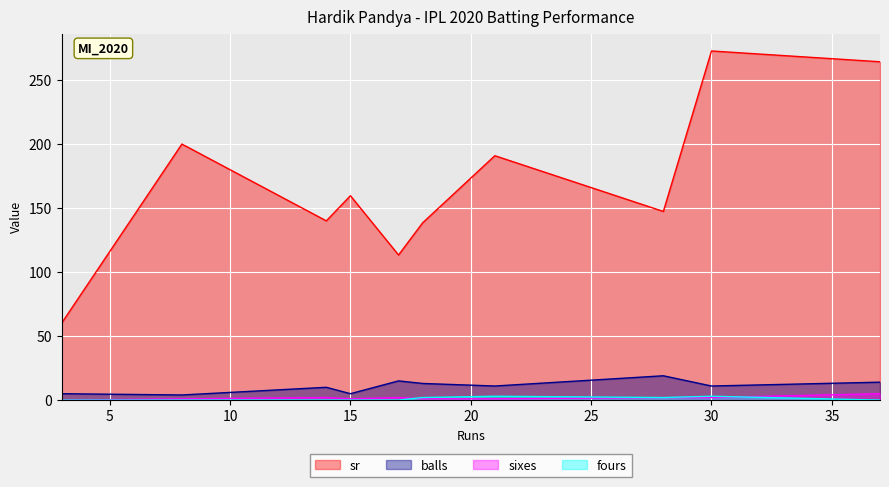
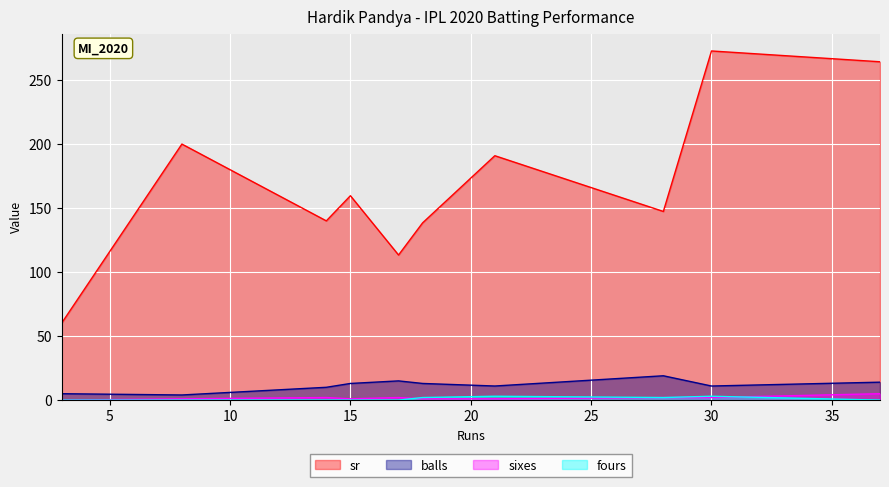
balls, 15: 5 -> 13
